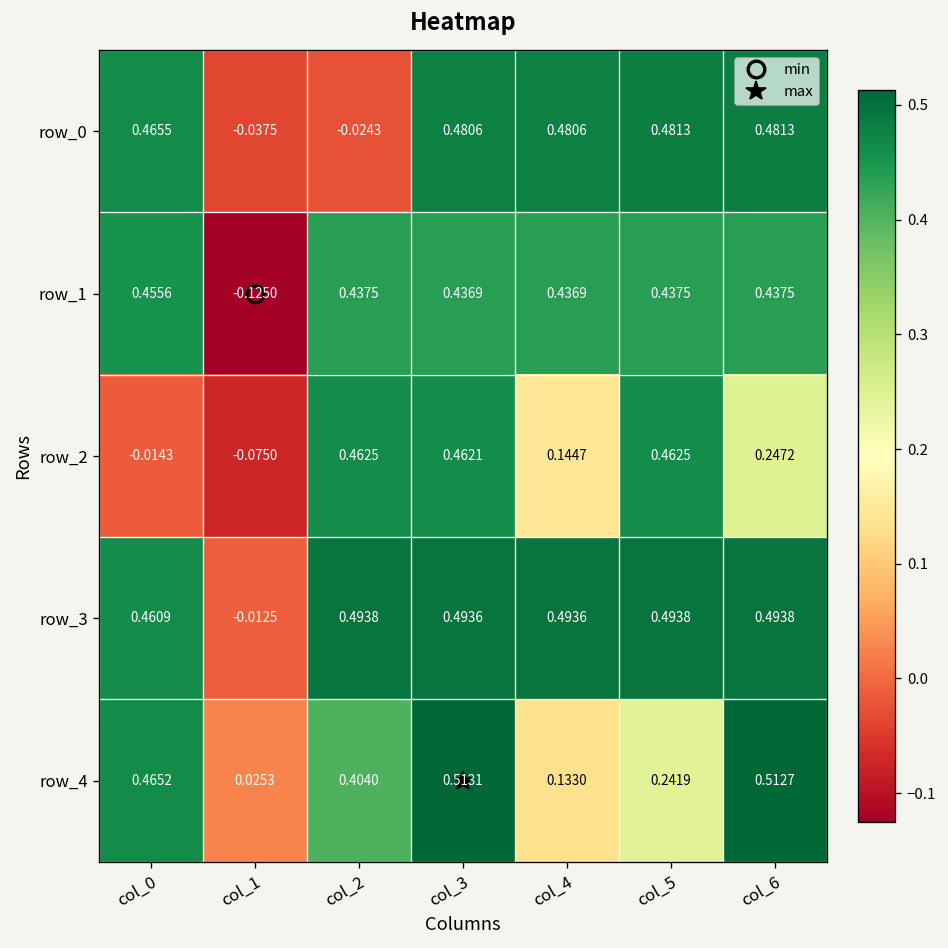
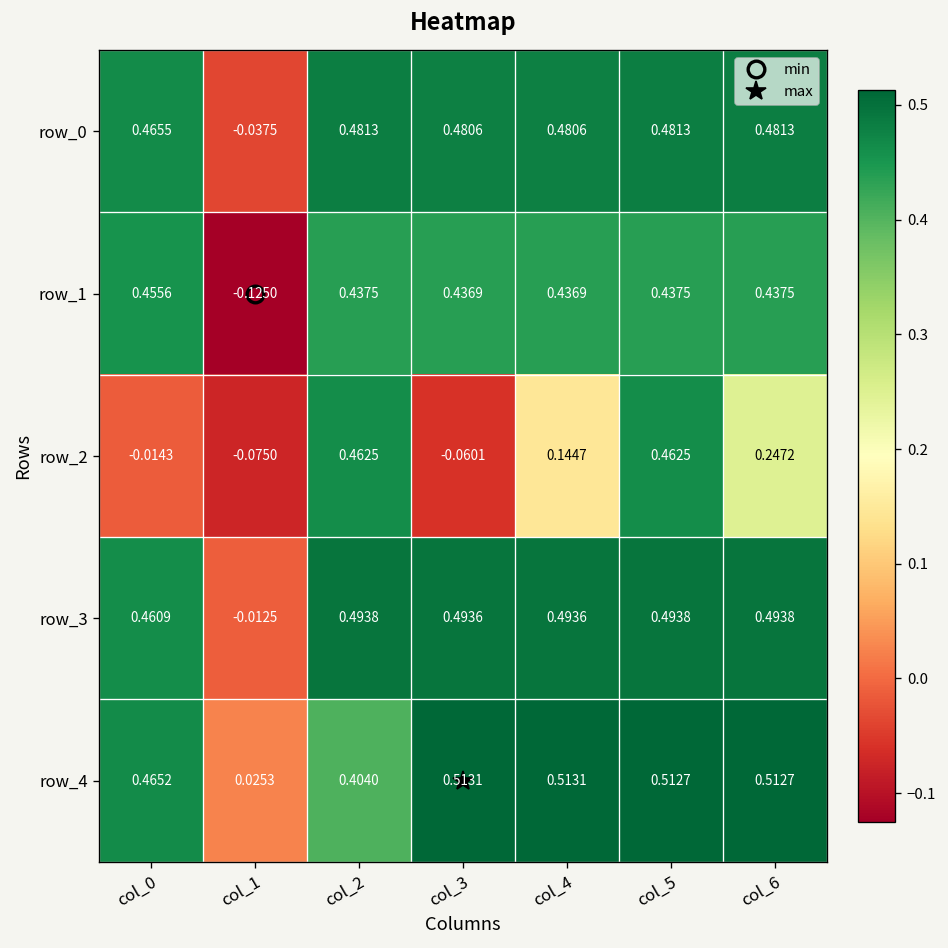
row_0, col_2: -0.0243 -> 0.4813
row_2, col_3: 0.4621 -> -0.0601
row_4, col_4: 0.1330 -> 0.5131
row_4, col_5: 0.2419 -> 0.5127
